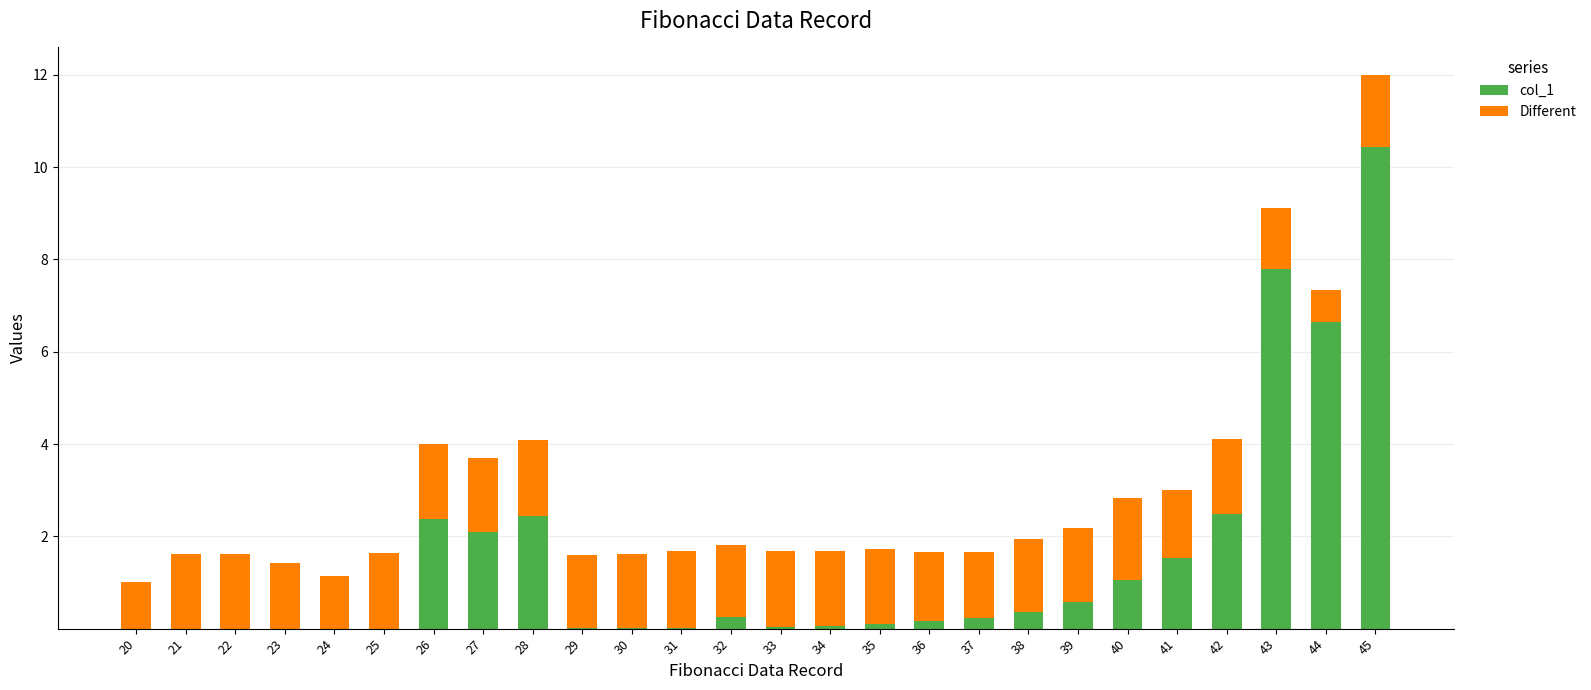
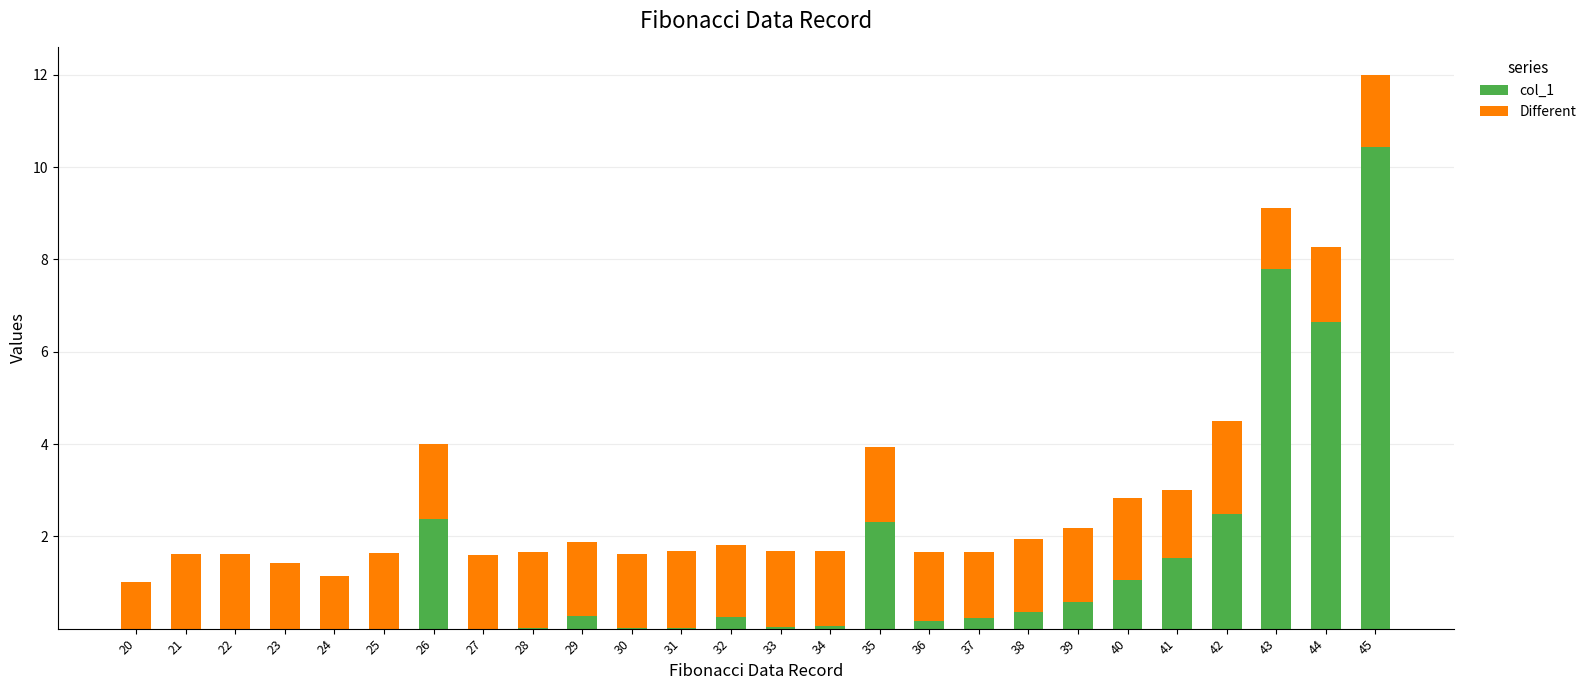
col_1, 27: 2.1 -> 0.0
col_1, 28: 2.4 -> 0.0
col_1, 29: 0.0 -> 0.3
col_1, 35: 0.1 -> 2.3
Different, 42: 1.6 -> 2.0
Different, 44: 0.7 -> 1.6
